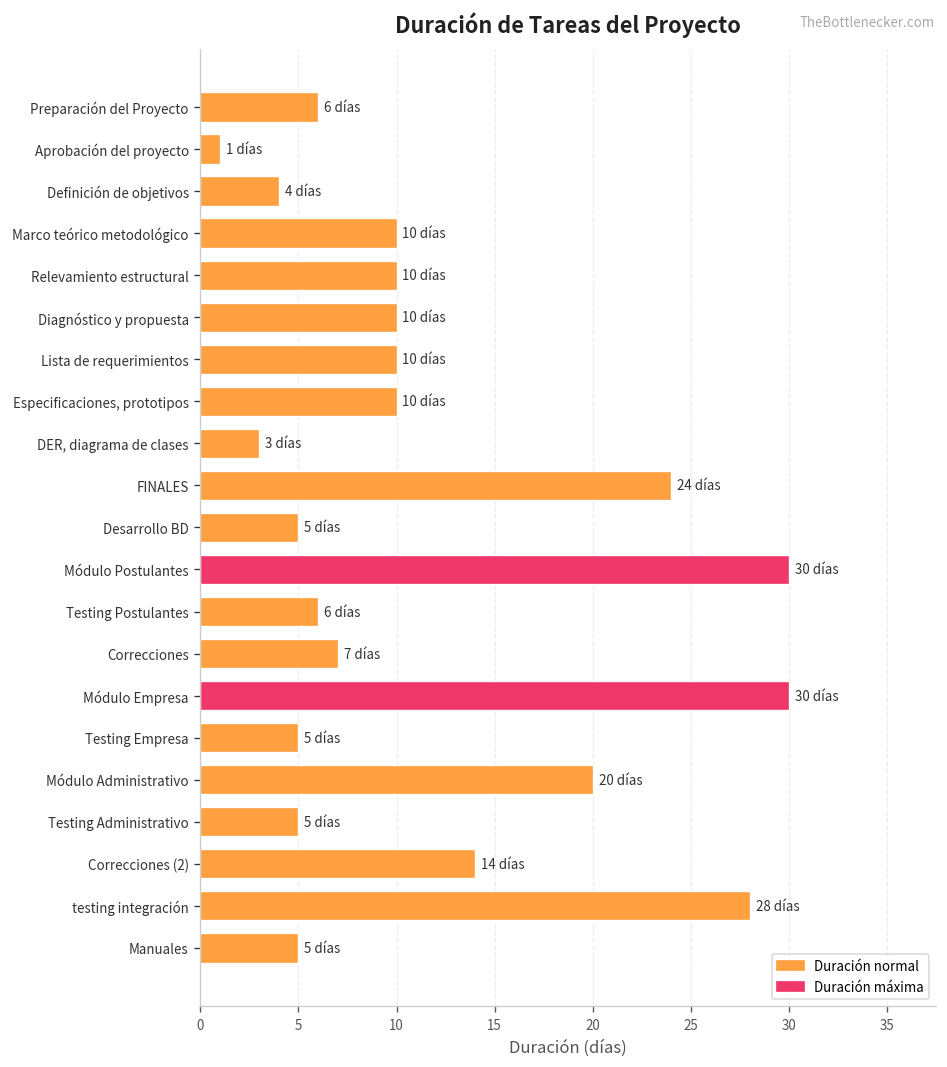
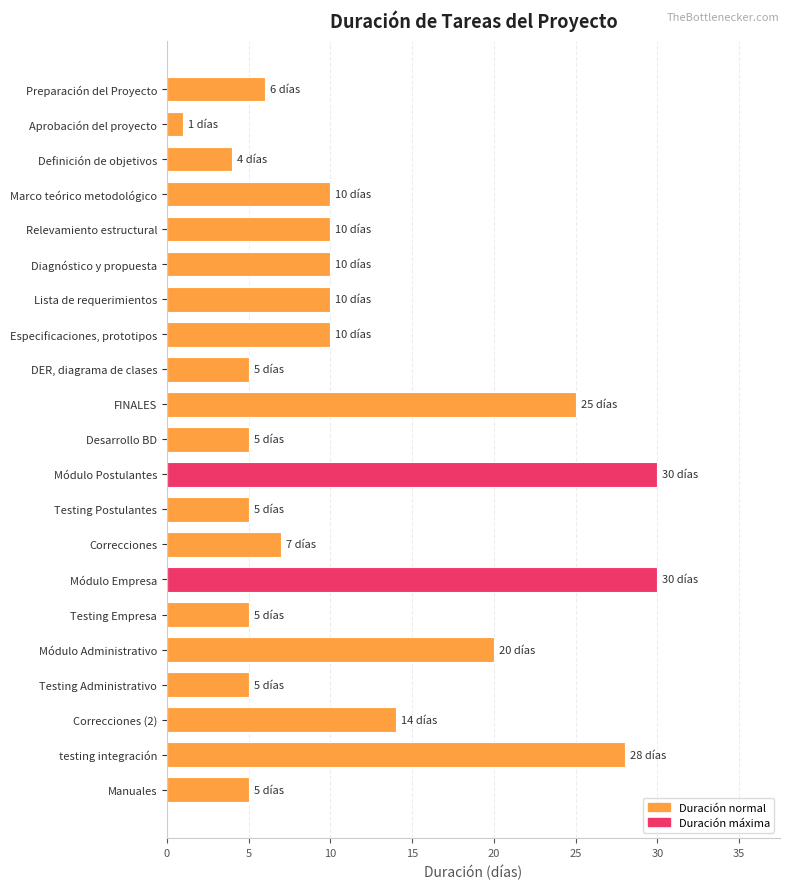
DER, diagrama de clases: 3 -> 5
FINALES: 24 -> 25
Testing Postulantes: 6 -> 5
